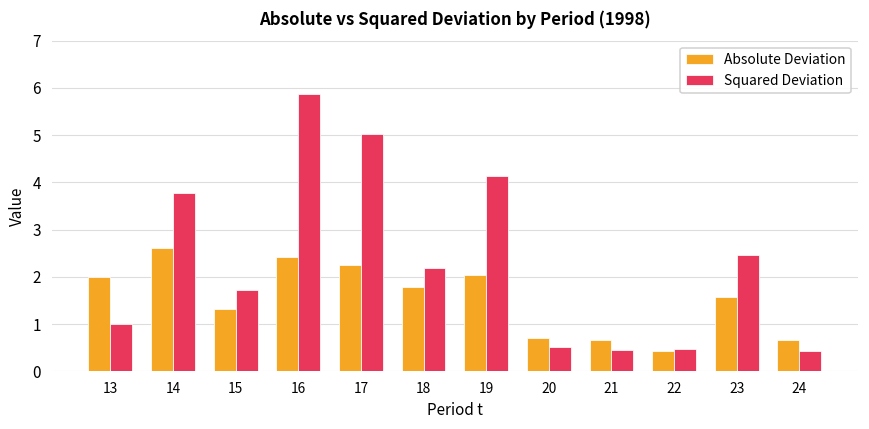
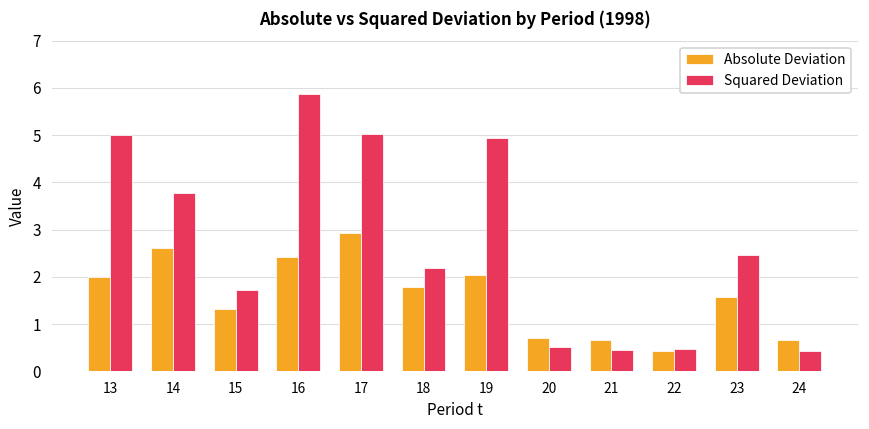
Squared Deviation, 13: 1 -> 5
Absolute Deviation, 17: 2.2 -> 2.9
Squared Deviation, 19: 4.1 -> 4.9
